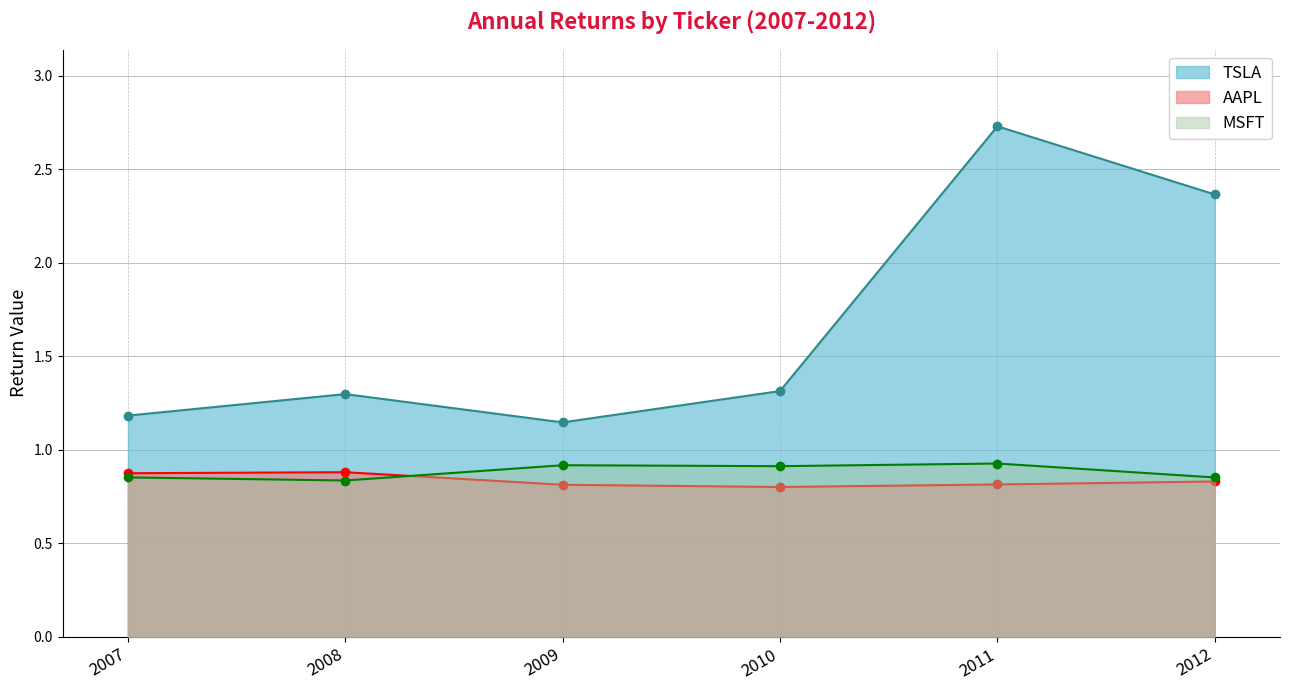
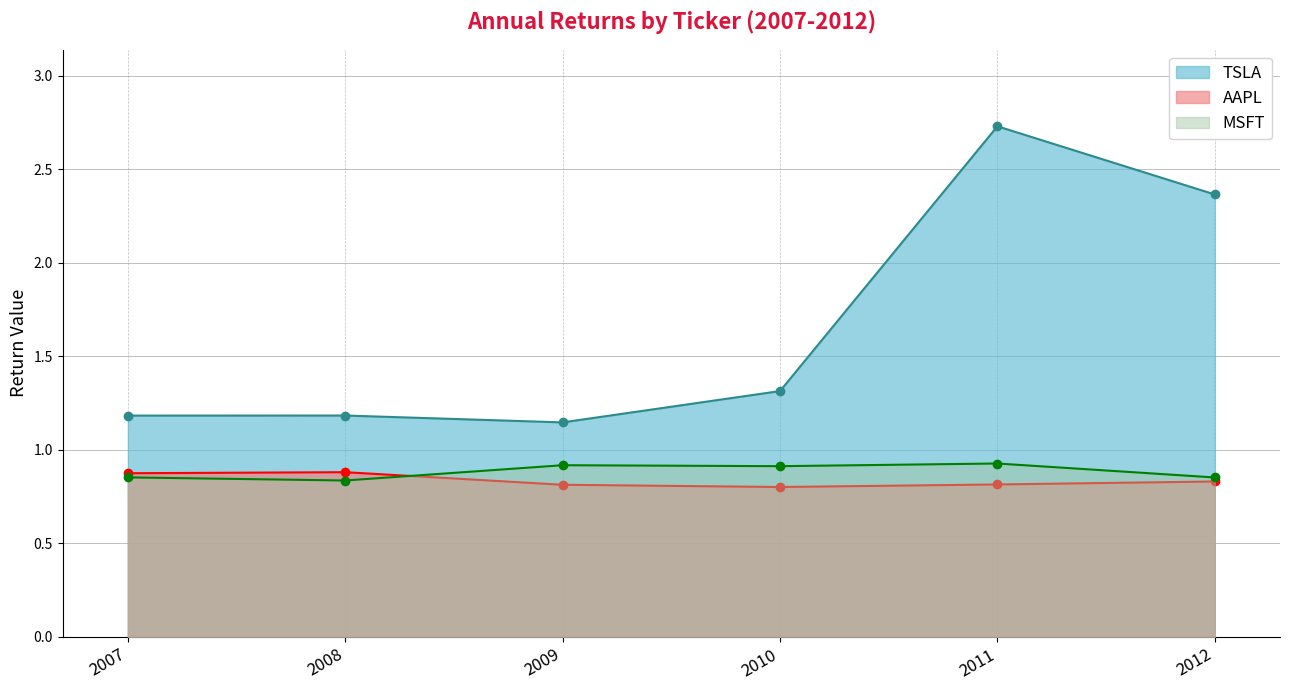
TSLA, 2008: 1.30 -> 1.18
